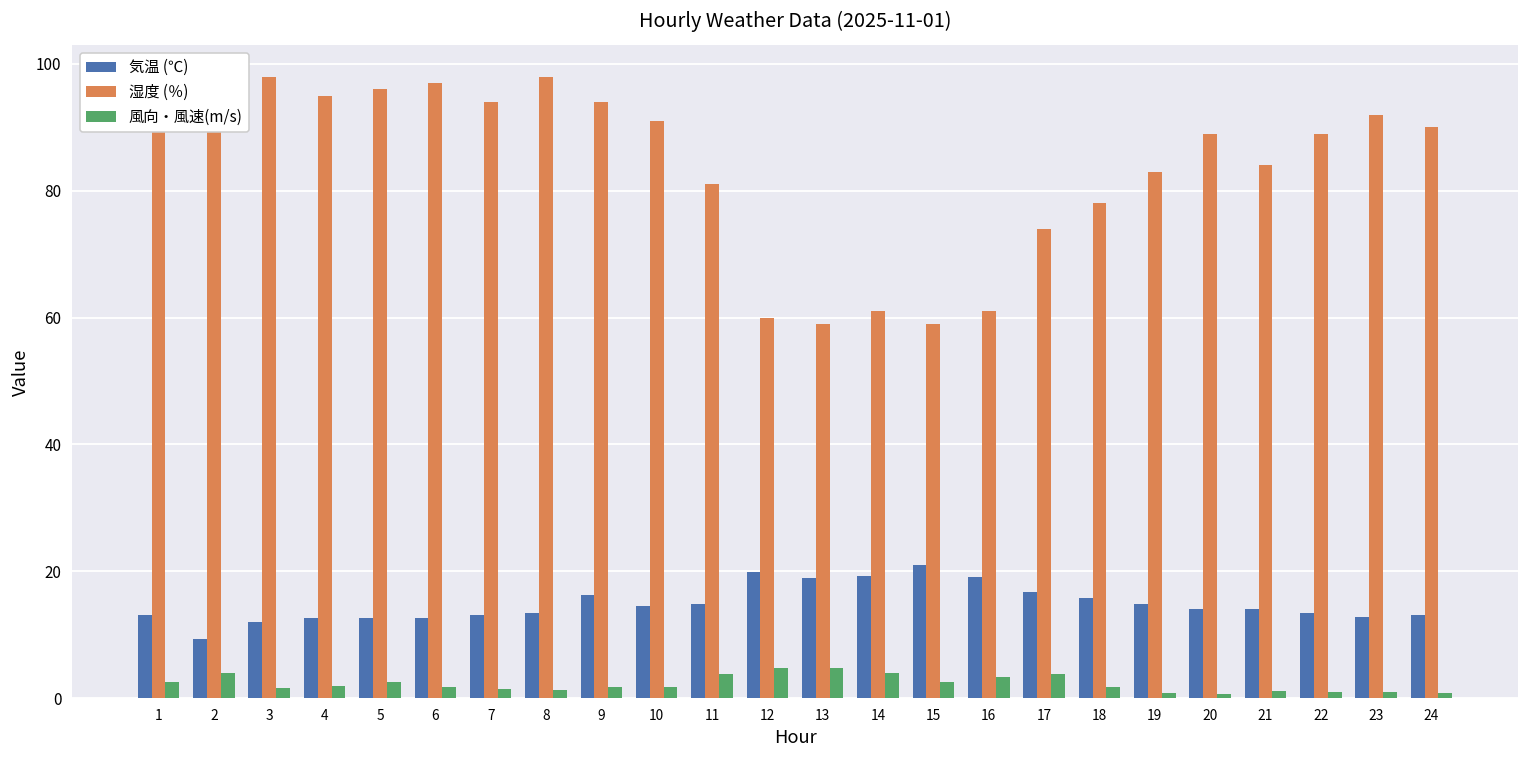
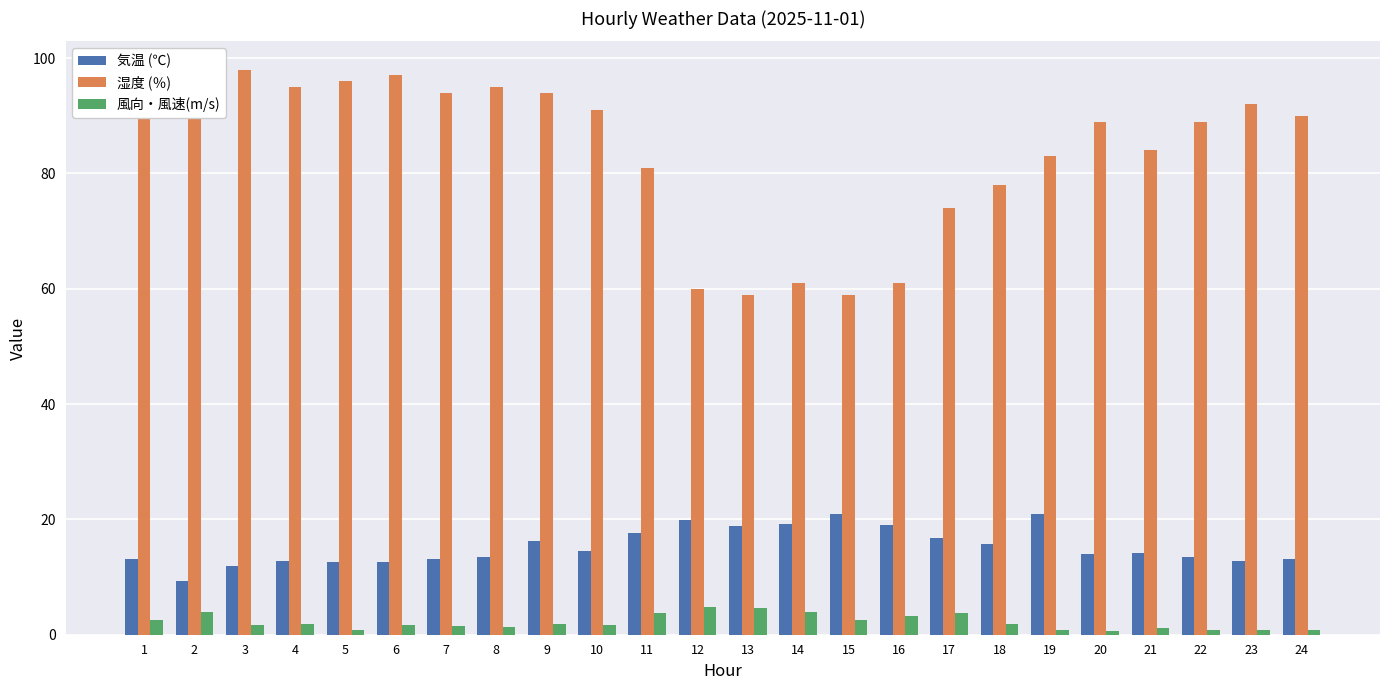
風向・風速(m/s), 5: 3 -> 1
湿度 (％), 8: 98 -> 95
気温 (℃), 11: 15 -> 18
気温 (℃), 19: 15 -> 21
